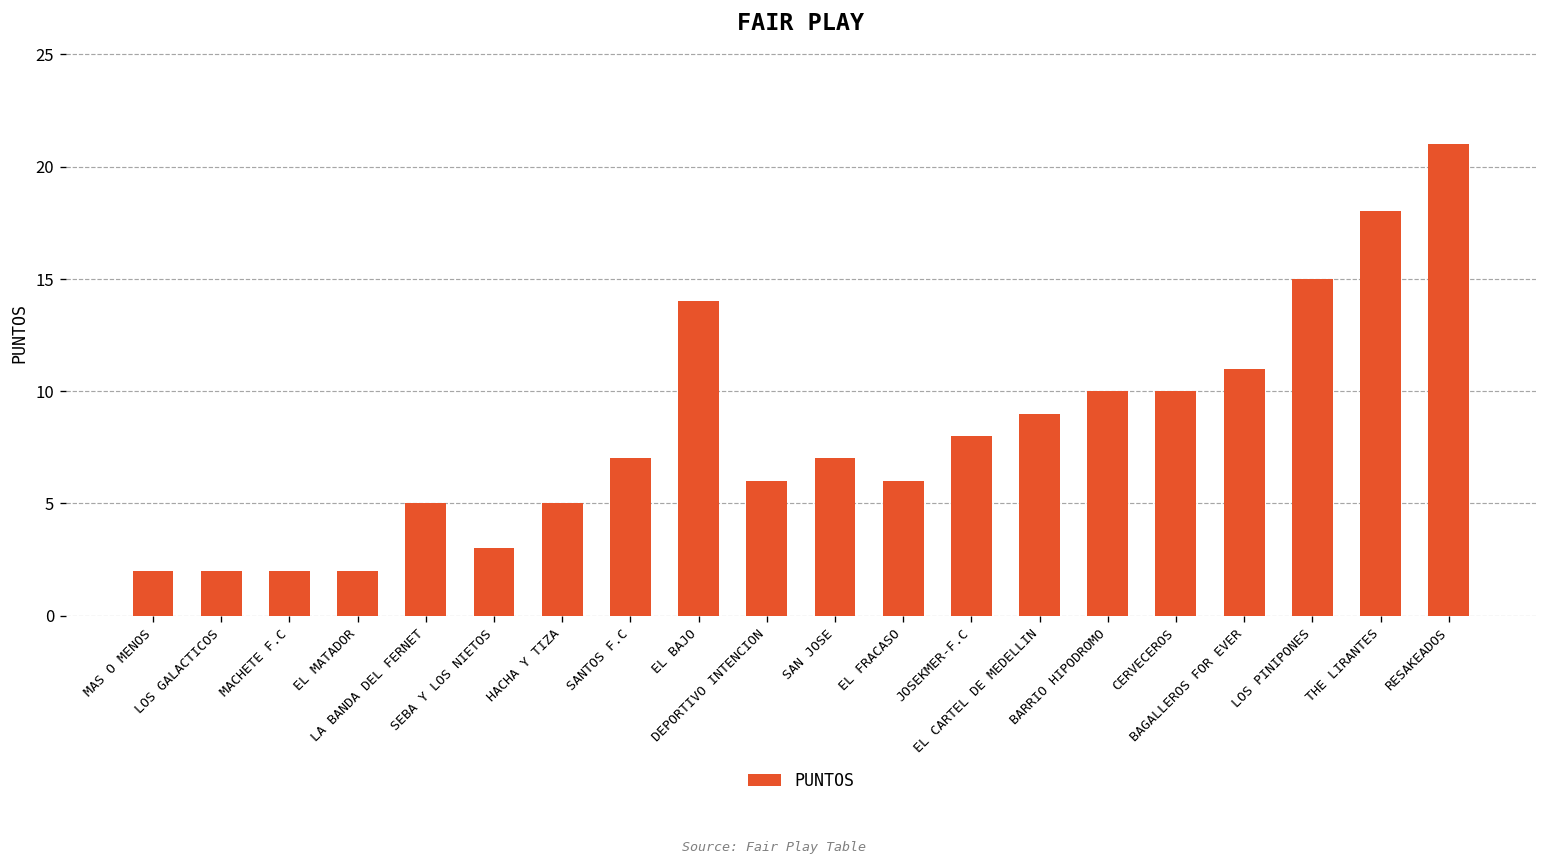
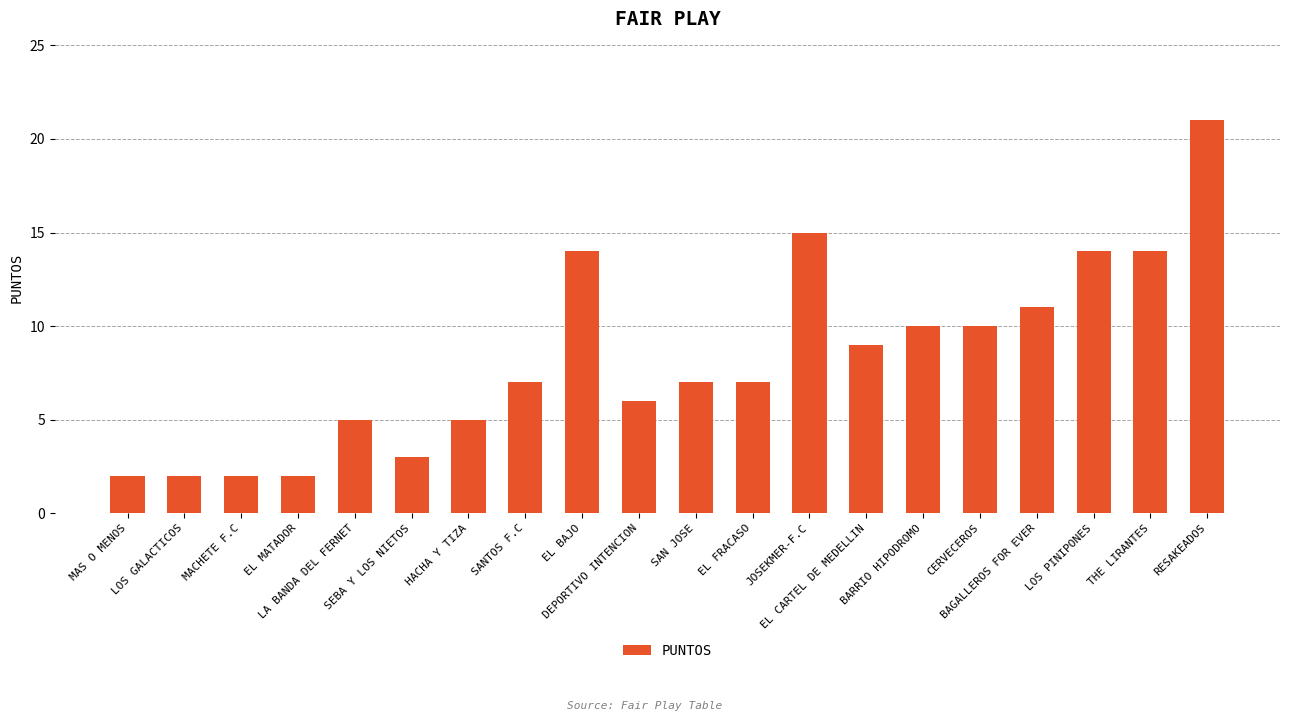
EL FRACASO: 6 -> 7
JOSEKMER-F.C: 8 -> 15
LOS PINIPONES: 15 -> 14
THE LIRANTES: 18 -> 14
